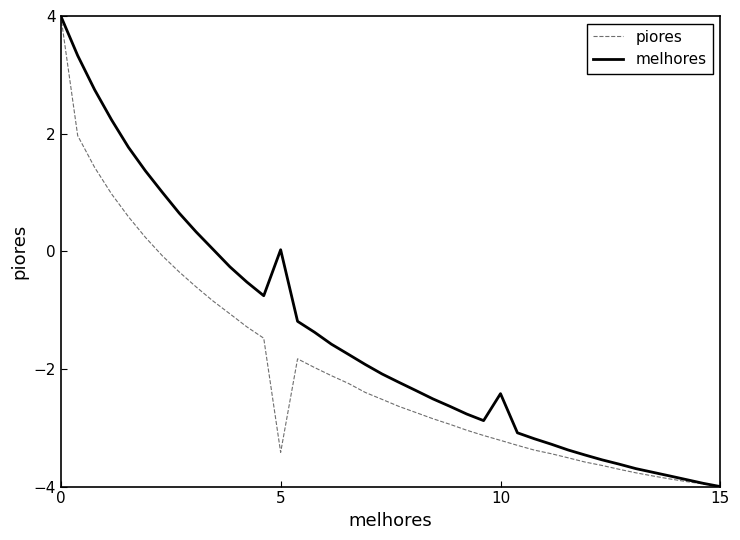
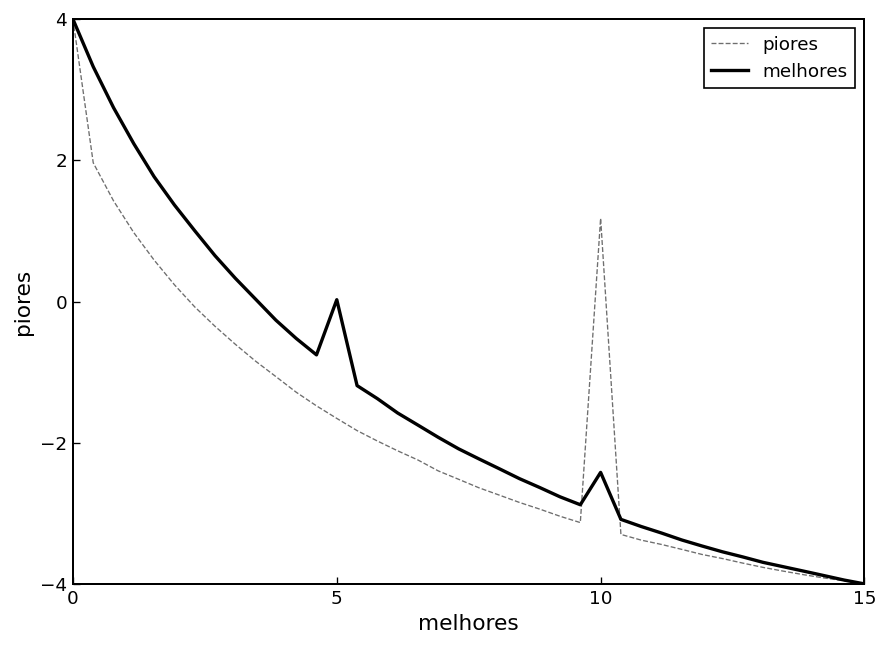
piores, 5: -3.4 -> -1.7
piores, 10: -3.2 -> 1.2
